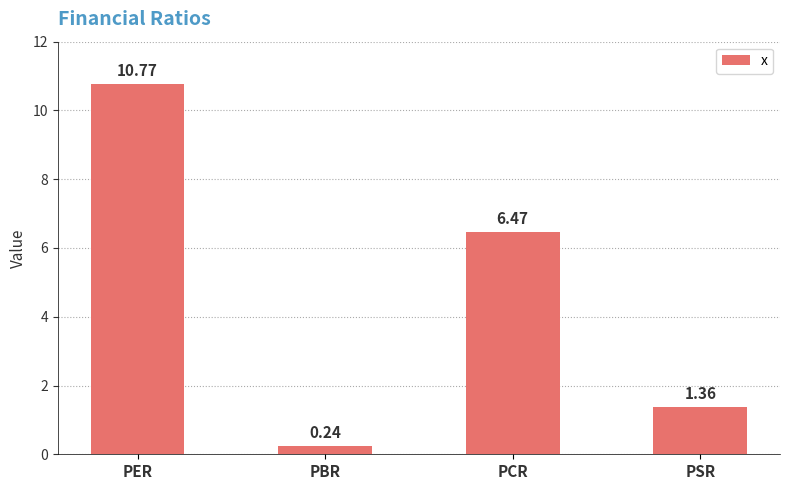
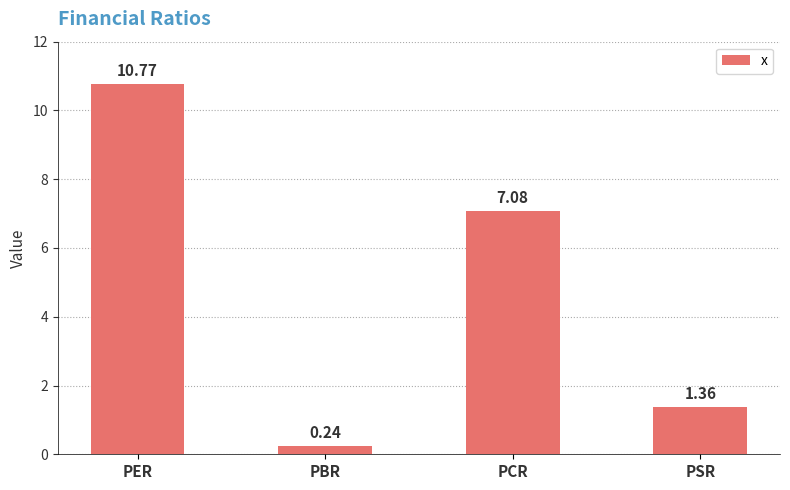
PCR: 6.47 -> 7.08
